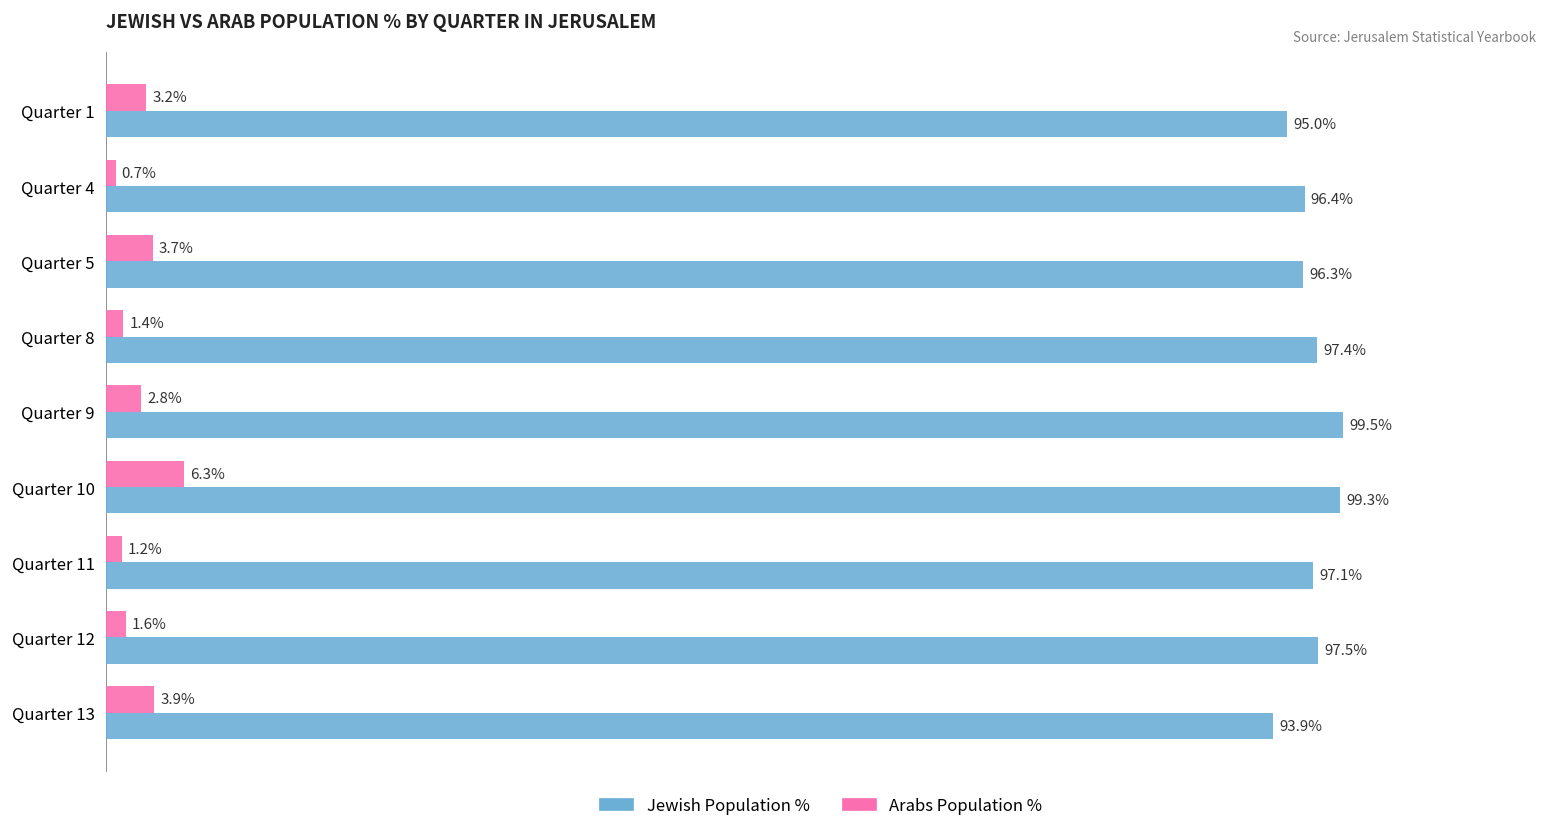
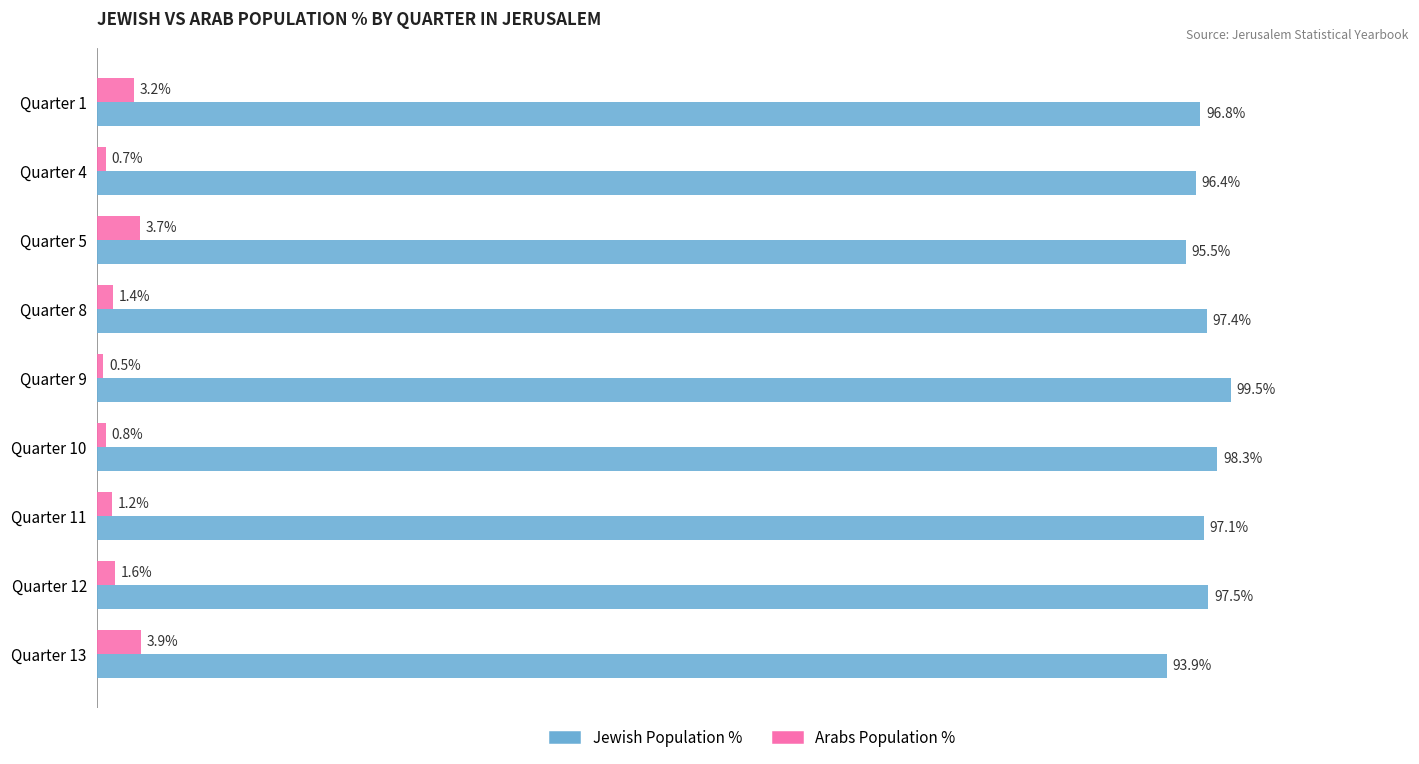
Jewish Population %, Quarter 1: 95.0% -> 96.8%
Jewish Population %, Quarter 5: 96.3% -> 95.5%
Arabs Population %, Quarter 9: 2.8% -> 0.5%
Arabs Population %, Quarter 10: 6.3% -> 0.8%
Jewish Population %, Quarter 10: 99.3% -> 98.3%
